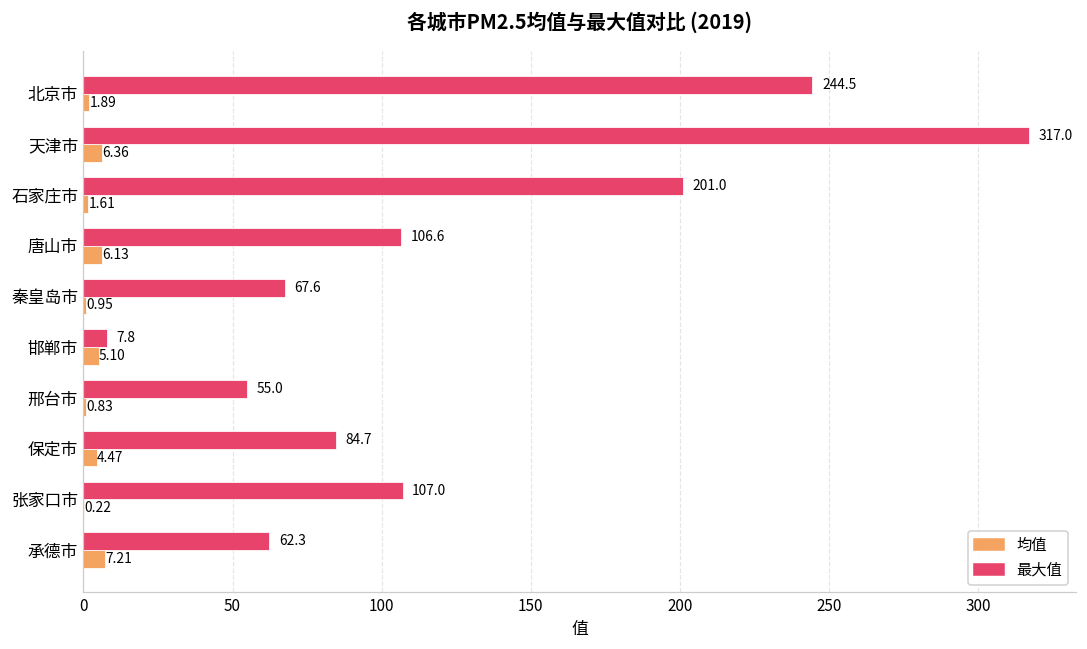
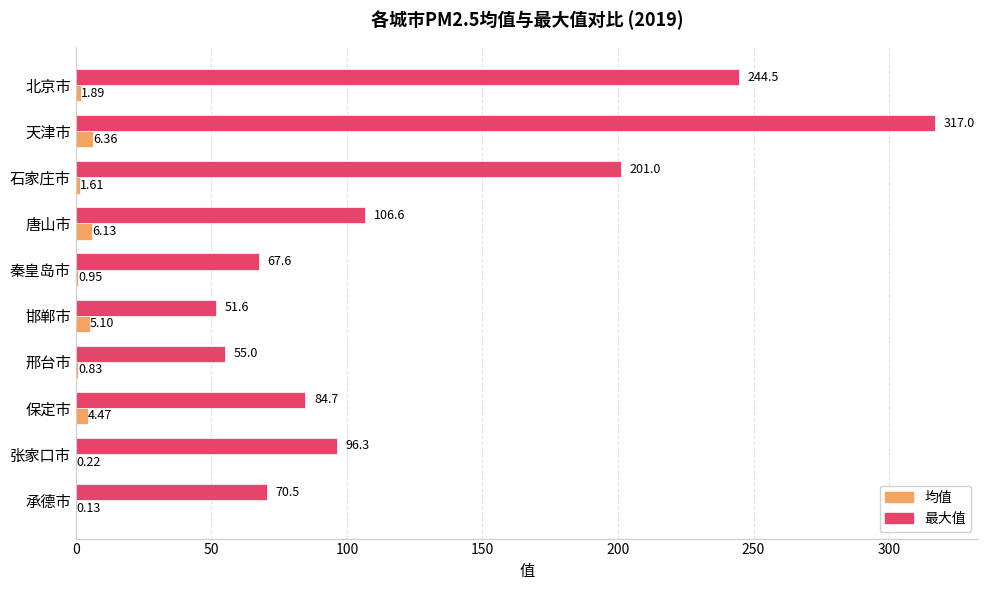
最大值, 邯郸市: 7.8 -> 51.6
最大值, 张家口市: 107.0 -> 96.3
最大值, 承德市: 62.3 -> 70.5
均值, 承德市: 7.21 -> 0.13
